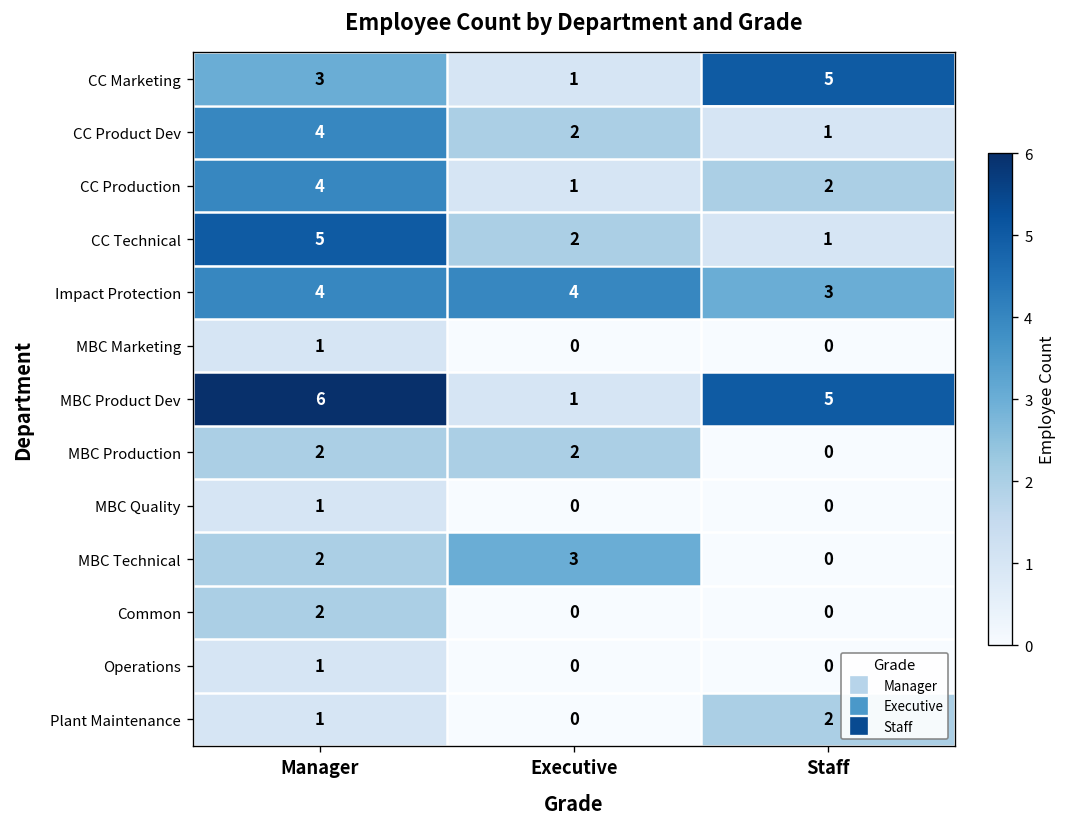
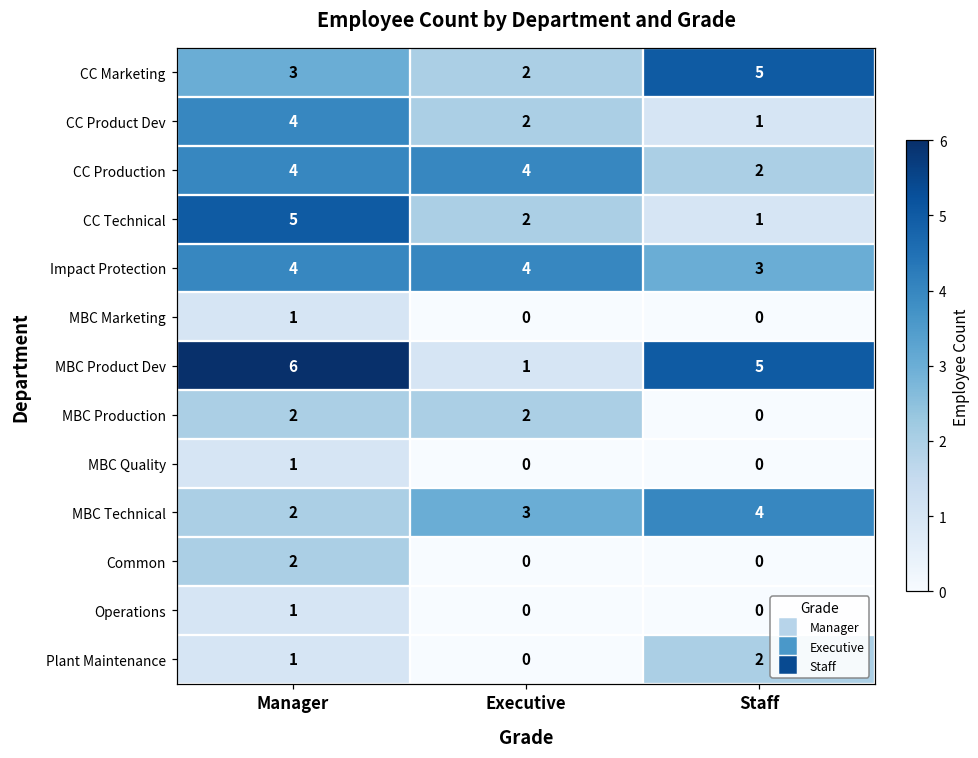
CC Marketing, Executive: 1 -> 2
CC Production, Executive: 1 -> 4
MBC Technical, Staff: 0 -> 4
